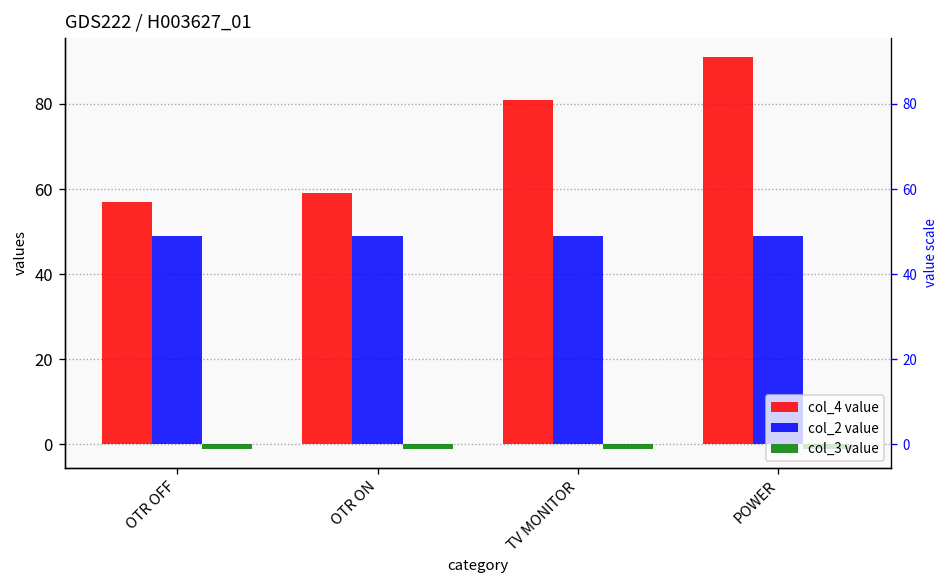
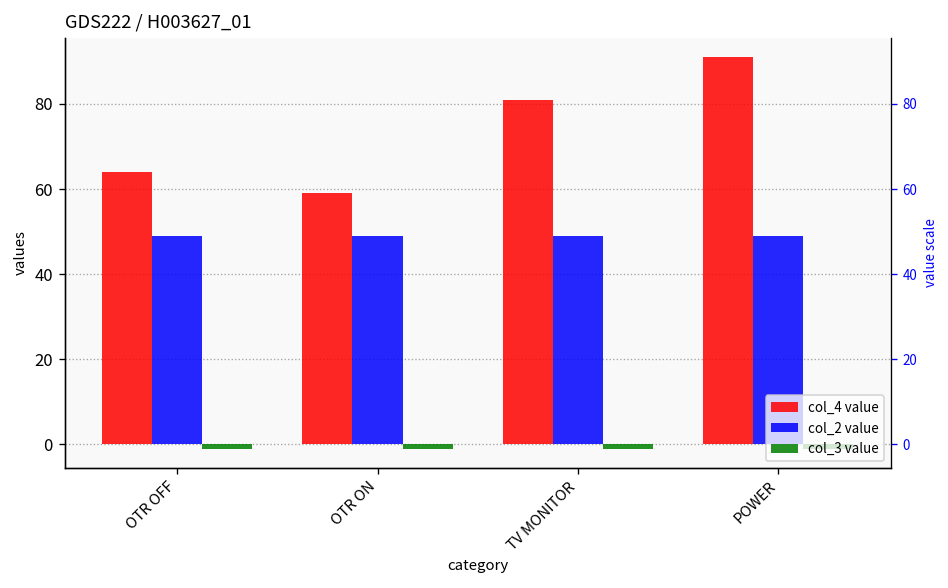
col_4 value, OTR OFF: 57 -> 64
